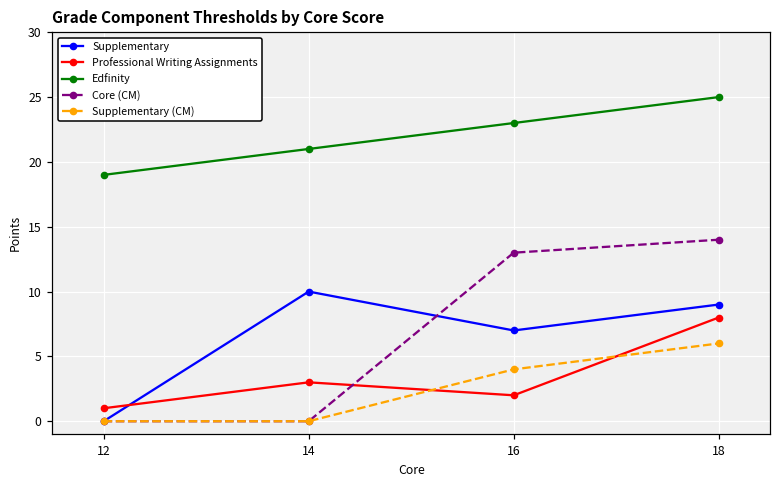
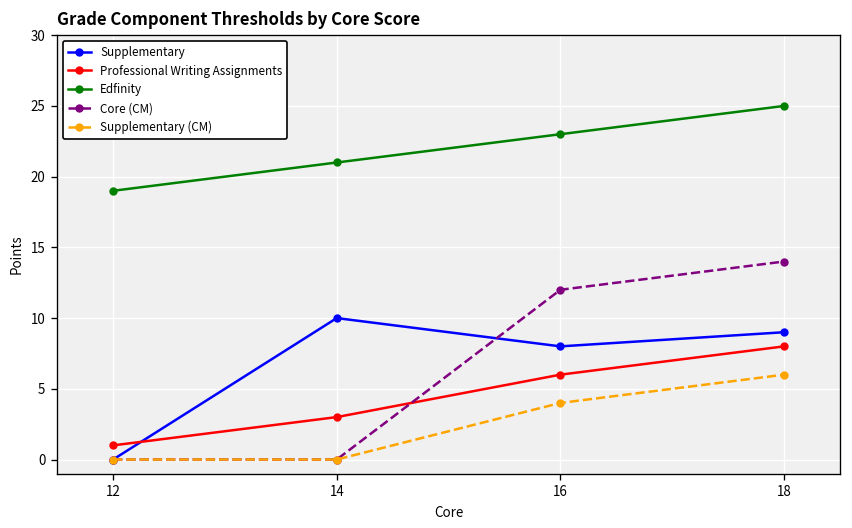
Supplementary, 16: 7 -> 8
Professional Writing Assignments, 16: 2 -> 6
Core (CM), 16: 13 -> 12
